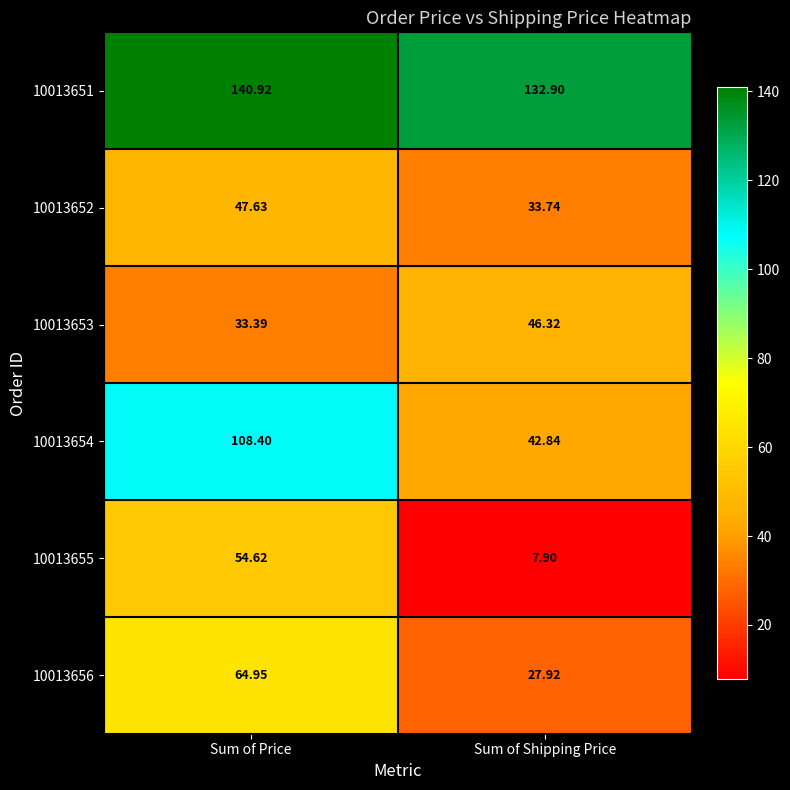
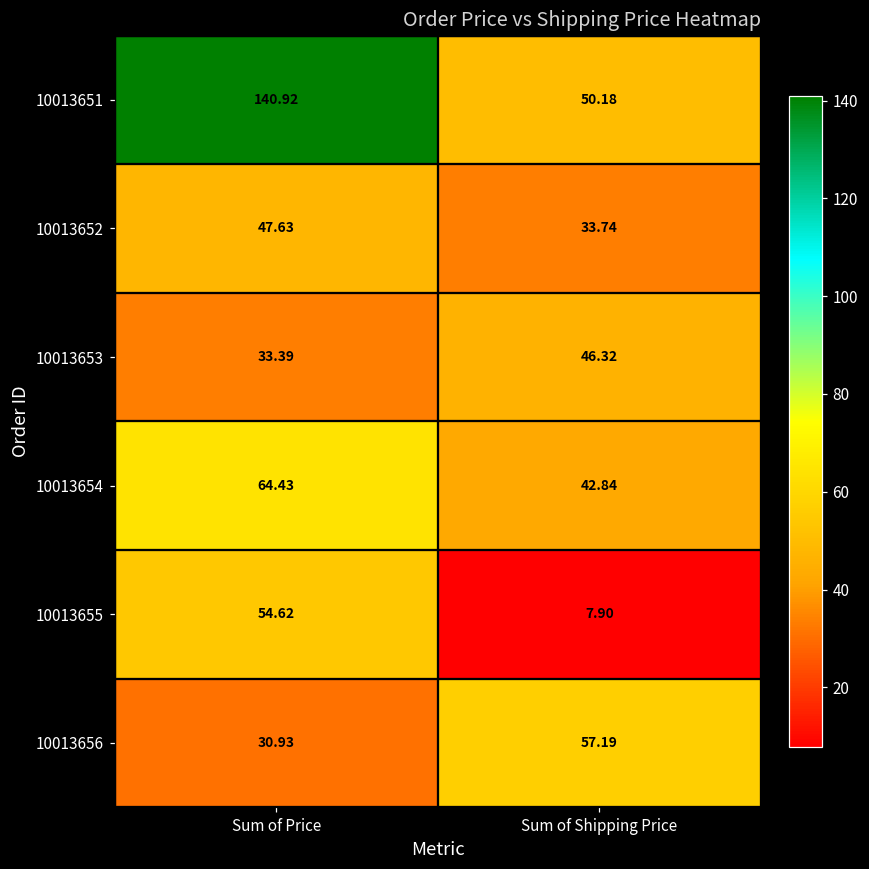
10013651, Sum of Shipping Price: 132.90 -> 50.18
10013654, Sum of Price: 108.40 -> 64.43
10013656, Sum of Price: 64.95 -> 30.93
10013656, Sum of Shipping Price: 27.92 -> 57.19
